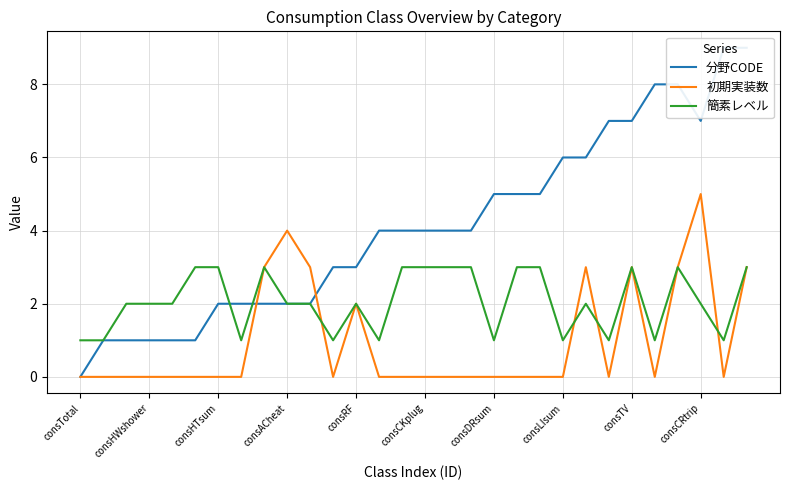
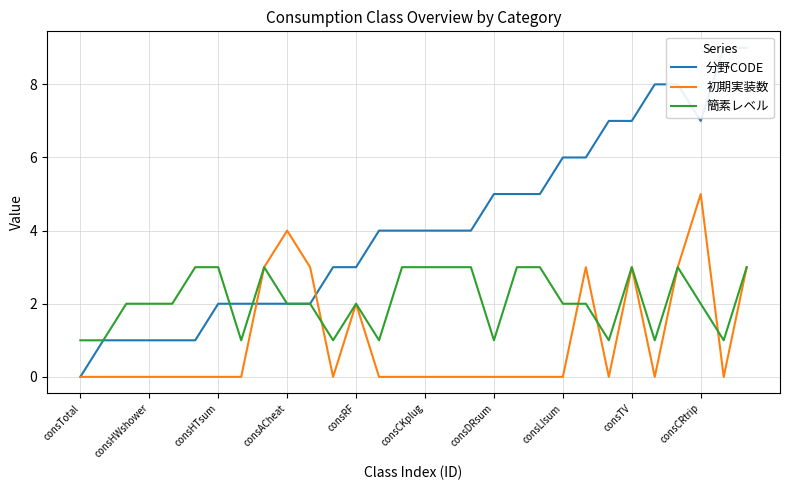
簡素レベル, consLIsum: 1 -> 2
